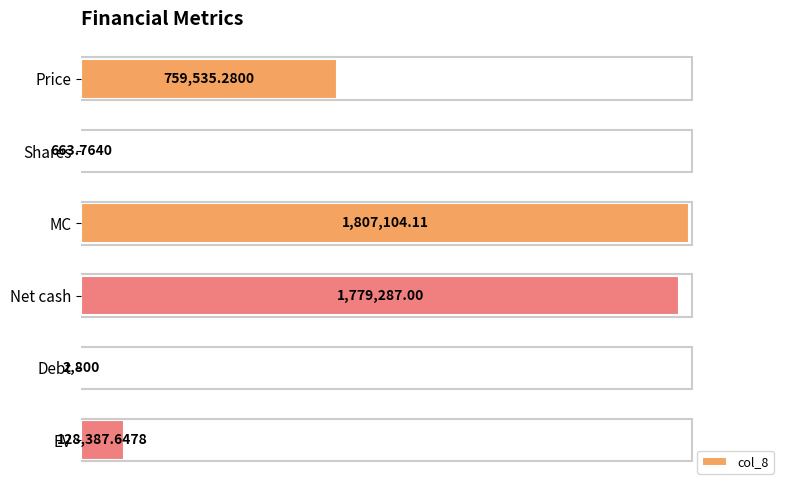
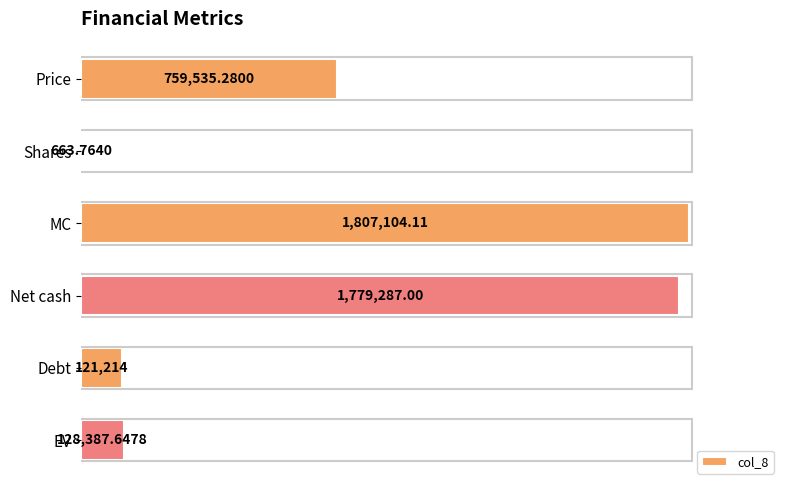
Debt: 2,800 -> 121,214
